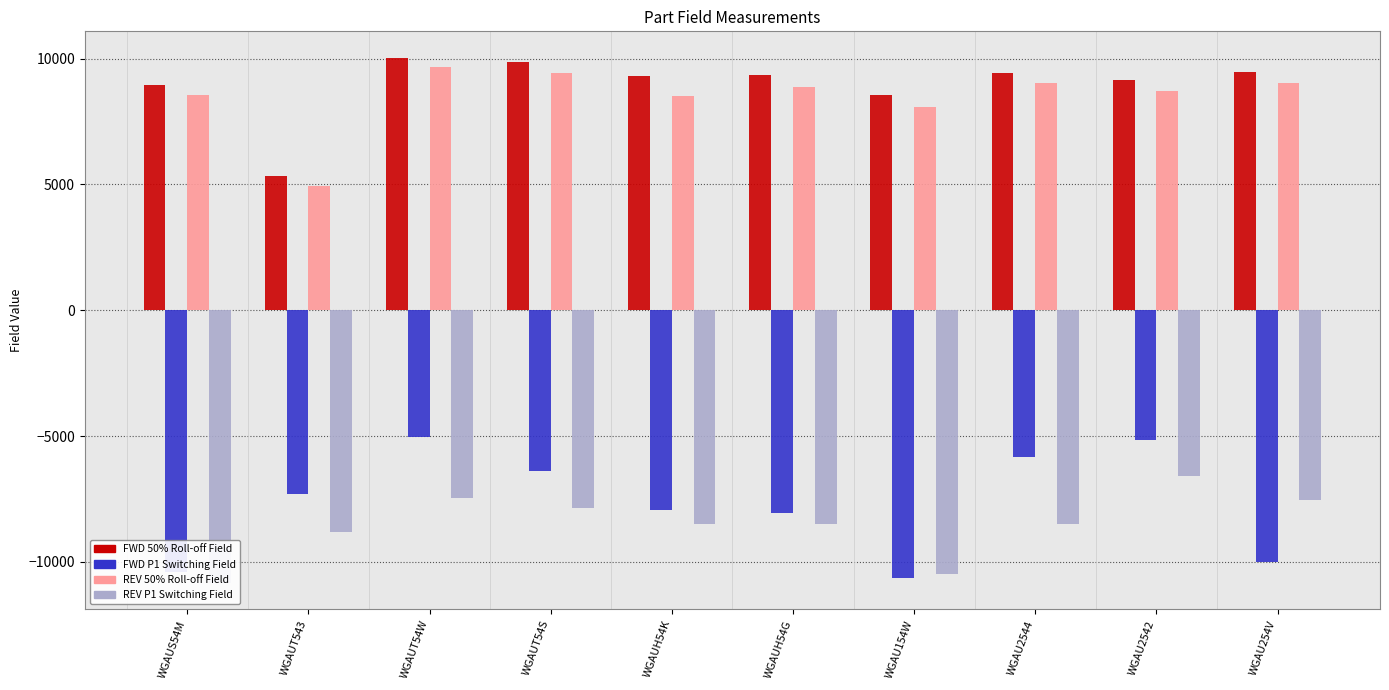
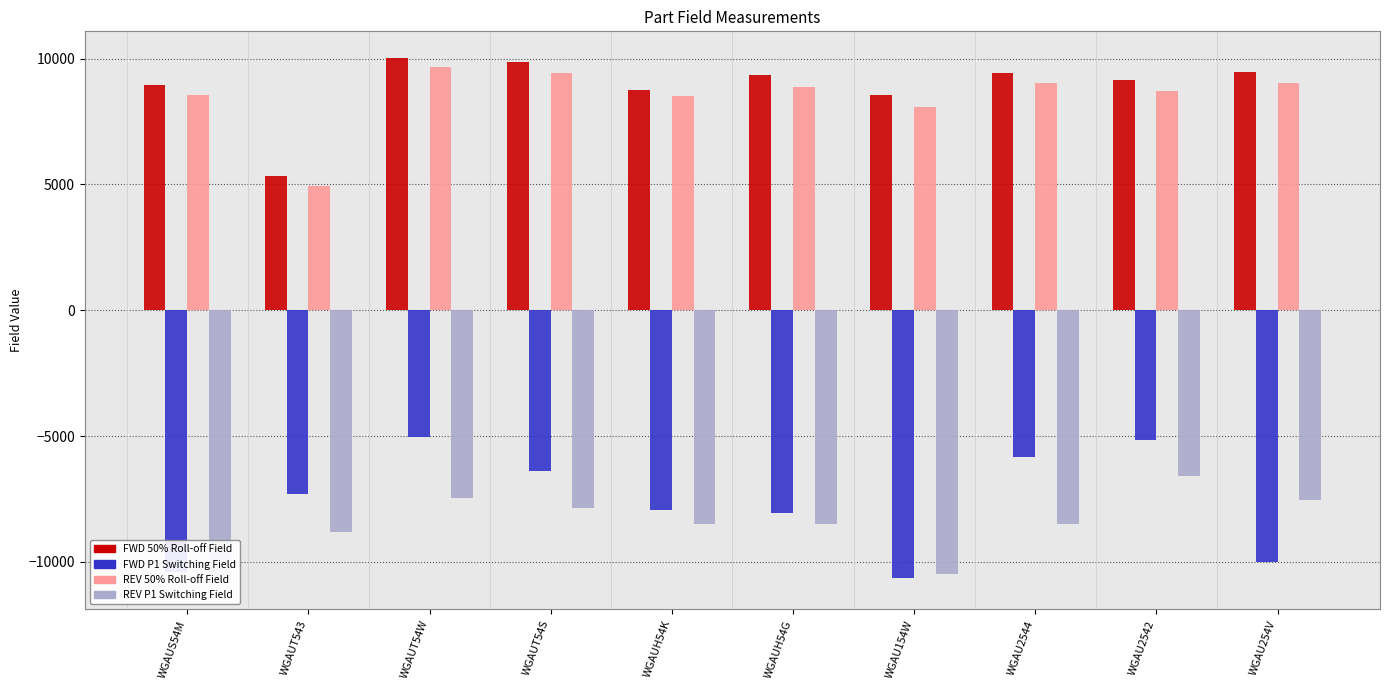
FWD 50% Roll-off Field, WGAUH54K: 9300 -> 8800
